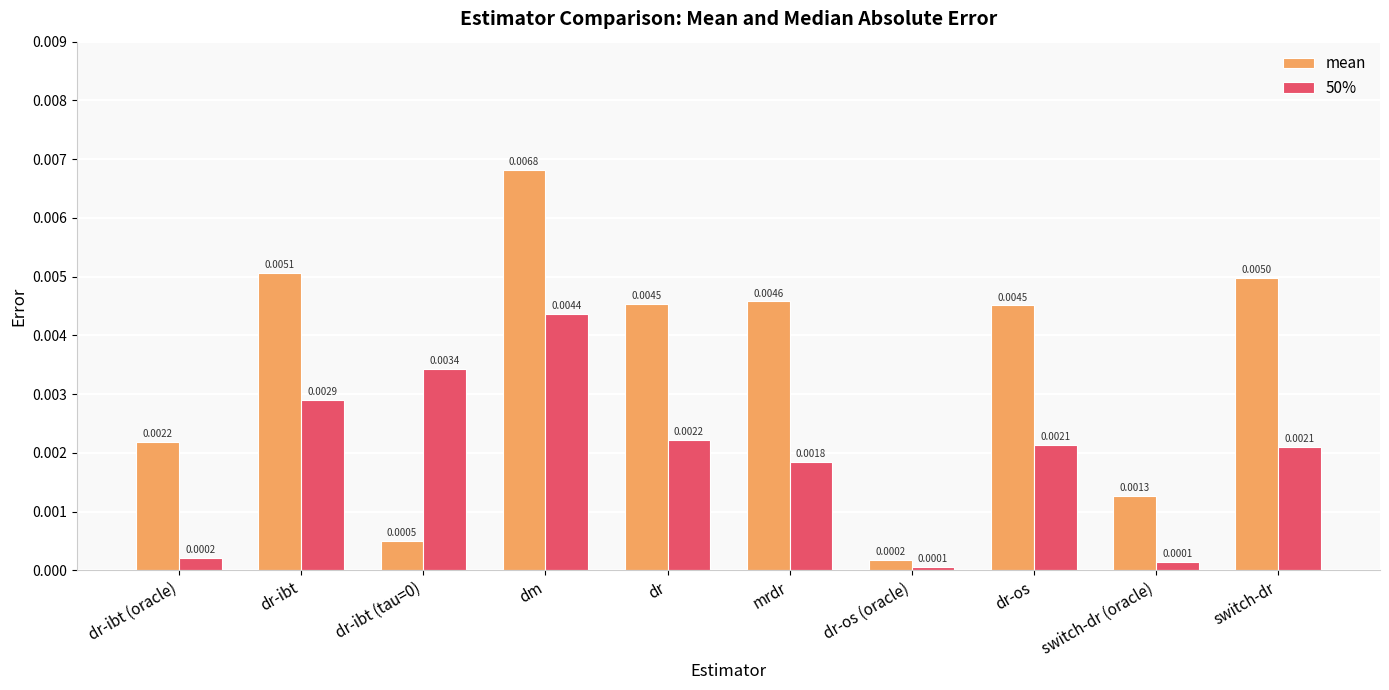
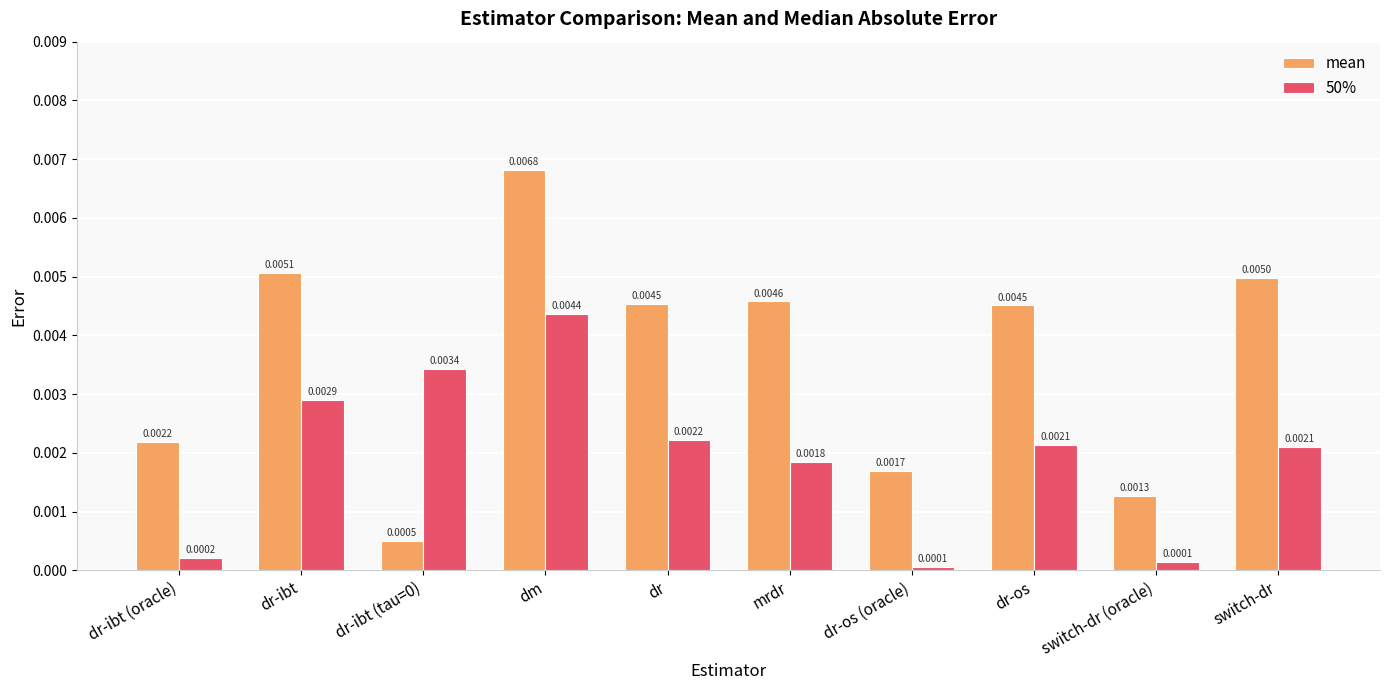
mean, dr-os (oracle): 0.0002 -> 0.0017
